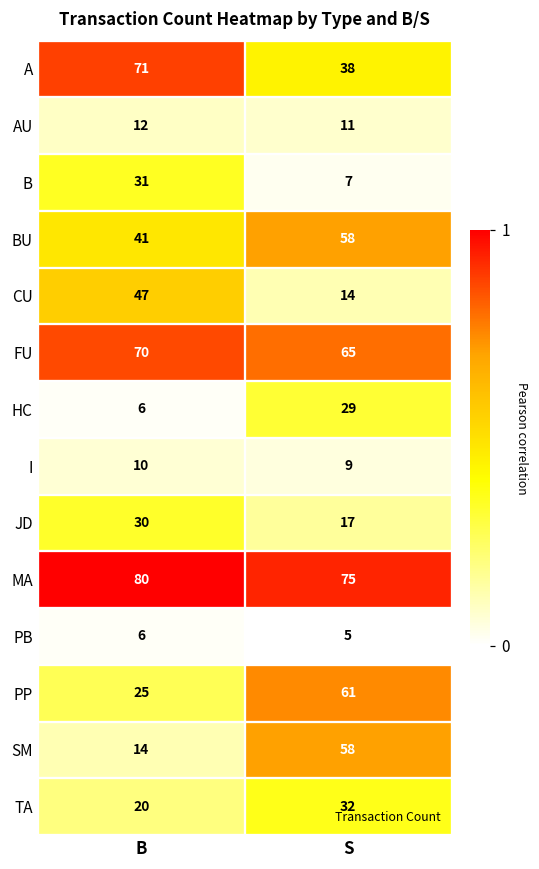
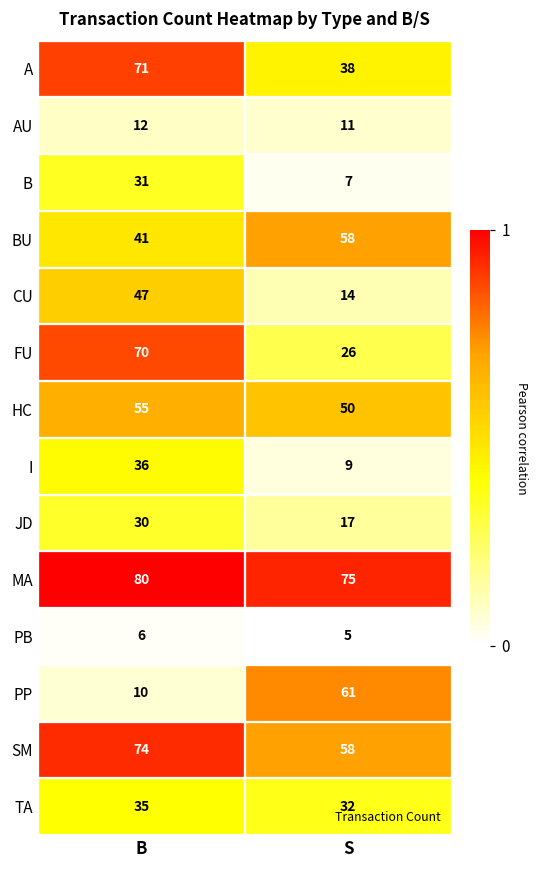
FU, S: 65 -> 26
HC, B: 6 -> 55
HC, S: 29 -> 50
I, B: 10 -> 36
PP, B: 25 -> 10
SM, B: 14 -> 74
TA, B: 20 -> 35
